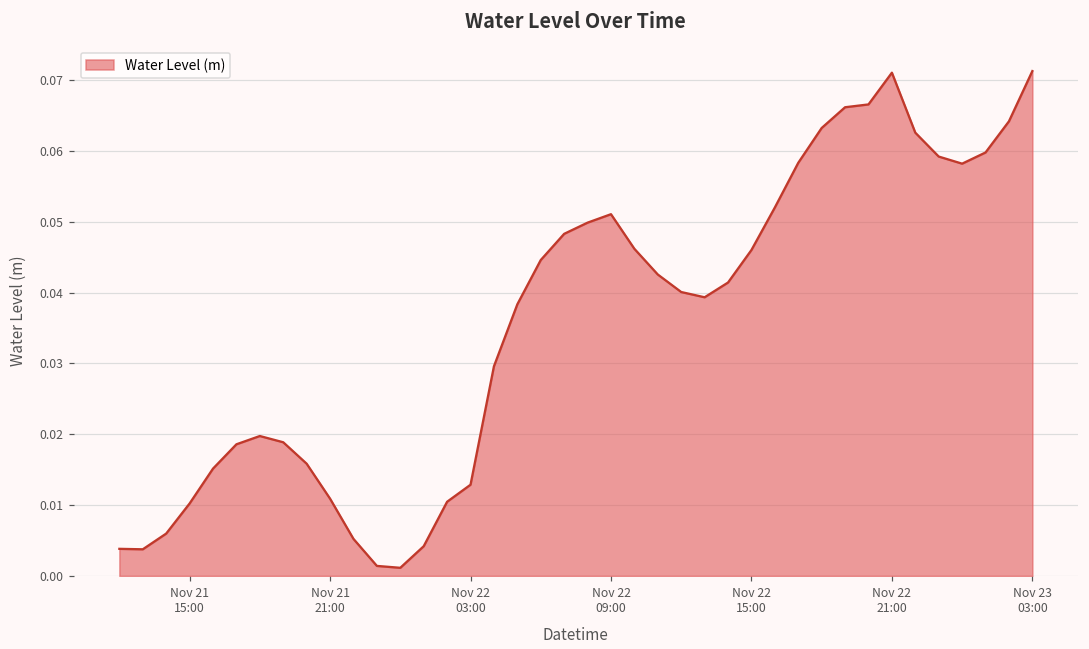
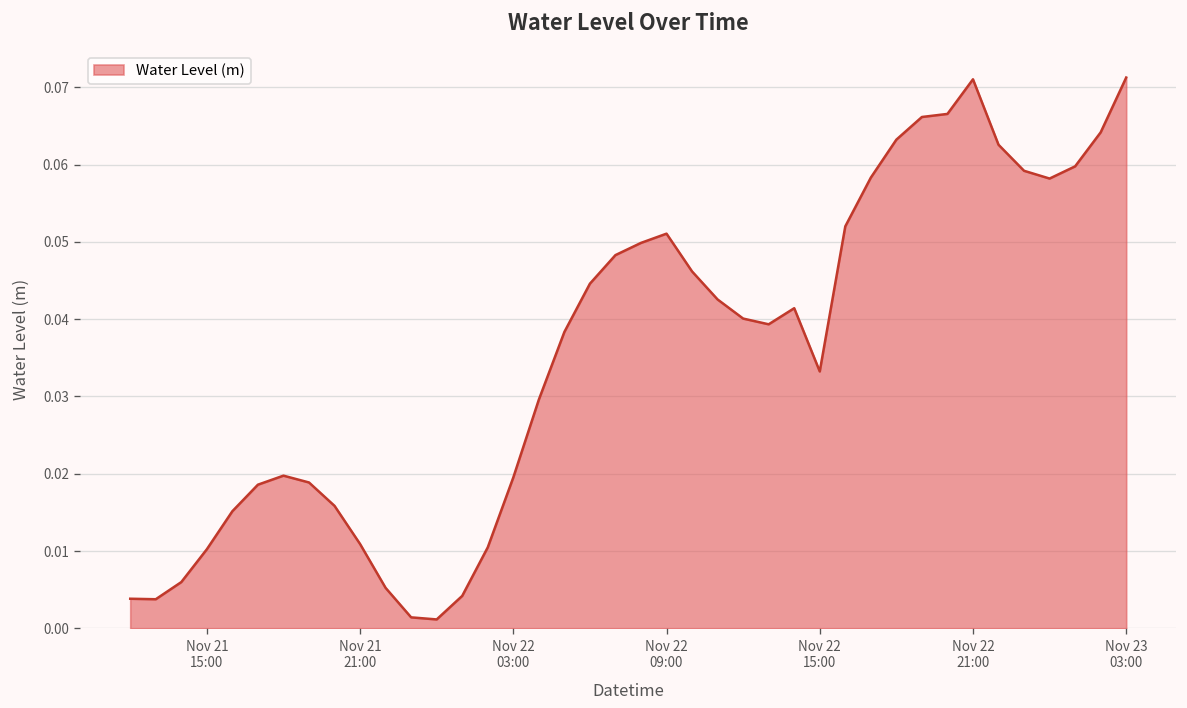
Nov 22 03:00: 0.013 -> 0.020
Nov 22 15:00: 0.046 -> 0.033
